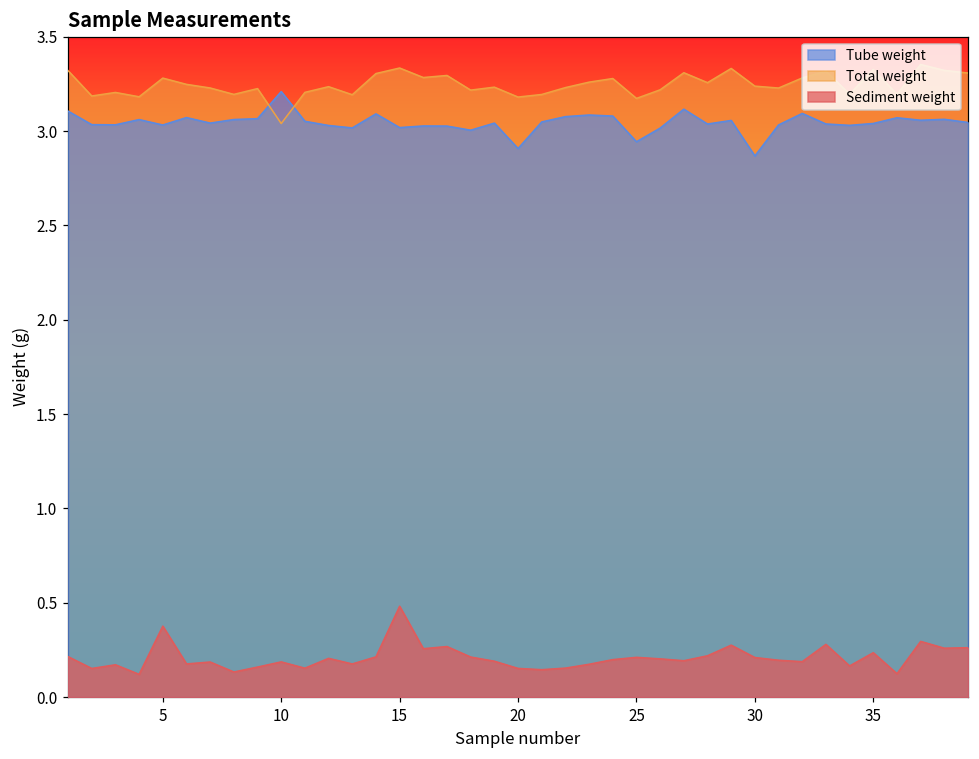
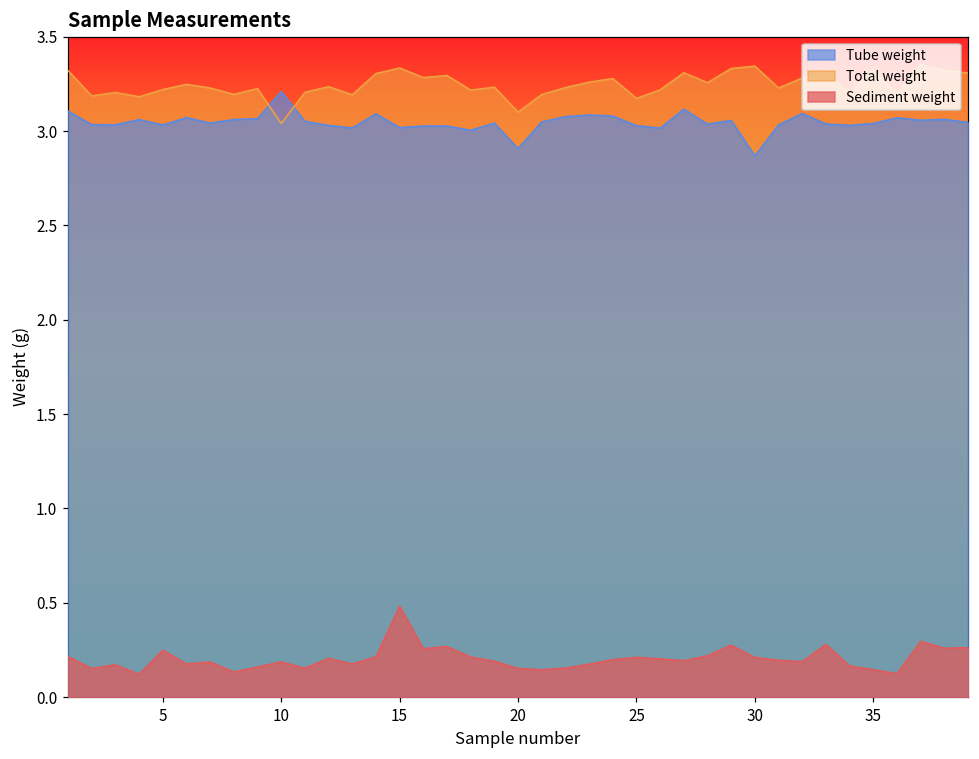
Total weight, 5: 3.28 -> 3.22
Sediment weight, 5: 0.38 -> 0.25
Total weight, 20: 3.18 -> 3.10
Tube weight, 25: 2.94 -> 3.03
Total weight, 30: 3.24 -> 3.34
Sediment weight, 35: 0.24 -> 0.15
